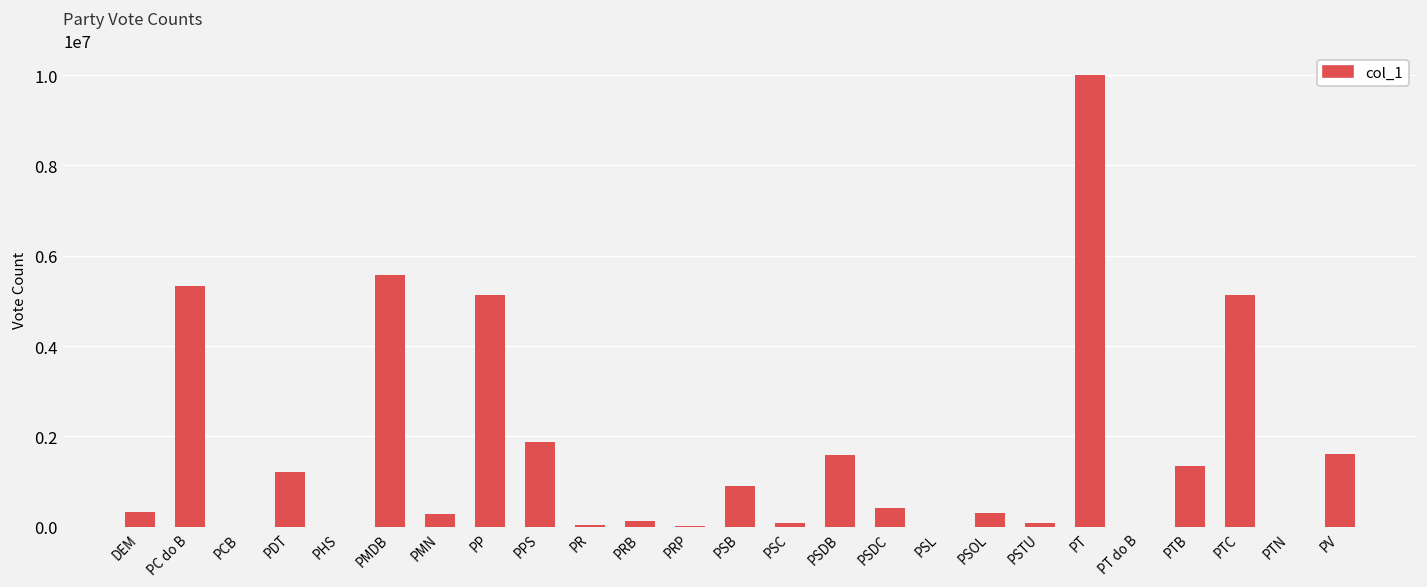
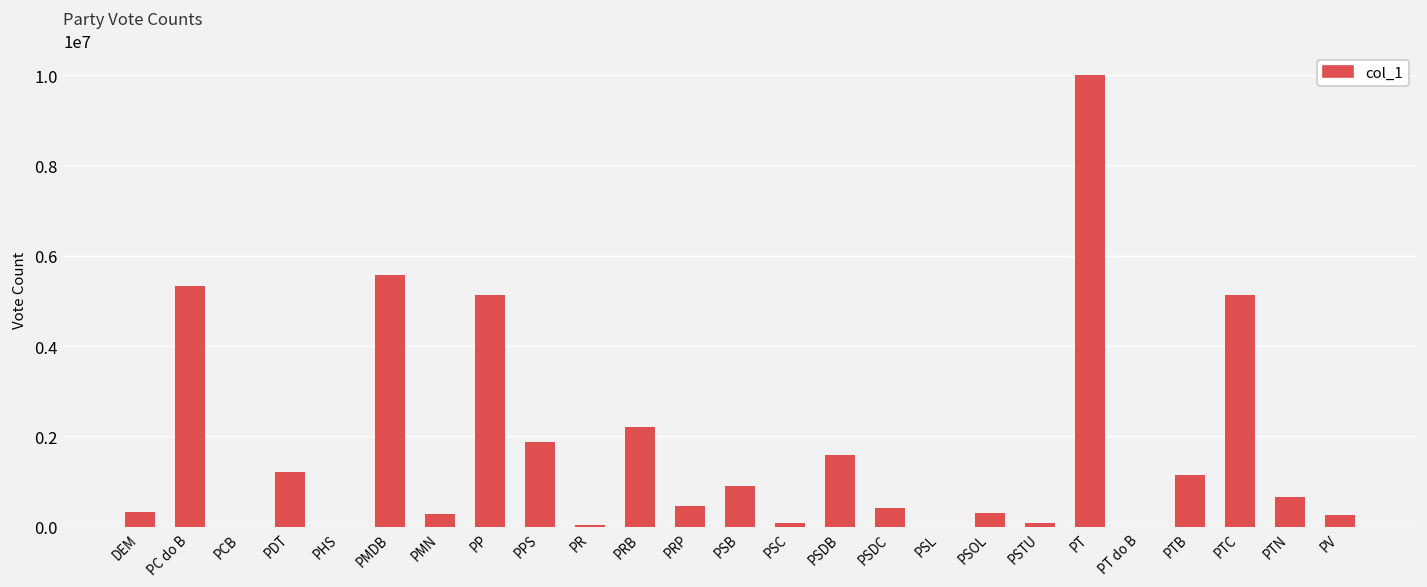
PRB: 100000 -> 2200000
PRP: 0 -> 500000
PTB: 1400000 -> 1100000
PTN: 0 -> 700000
PV: 1600000 -> 300000
